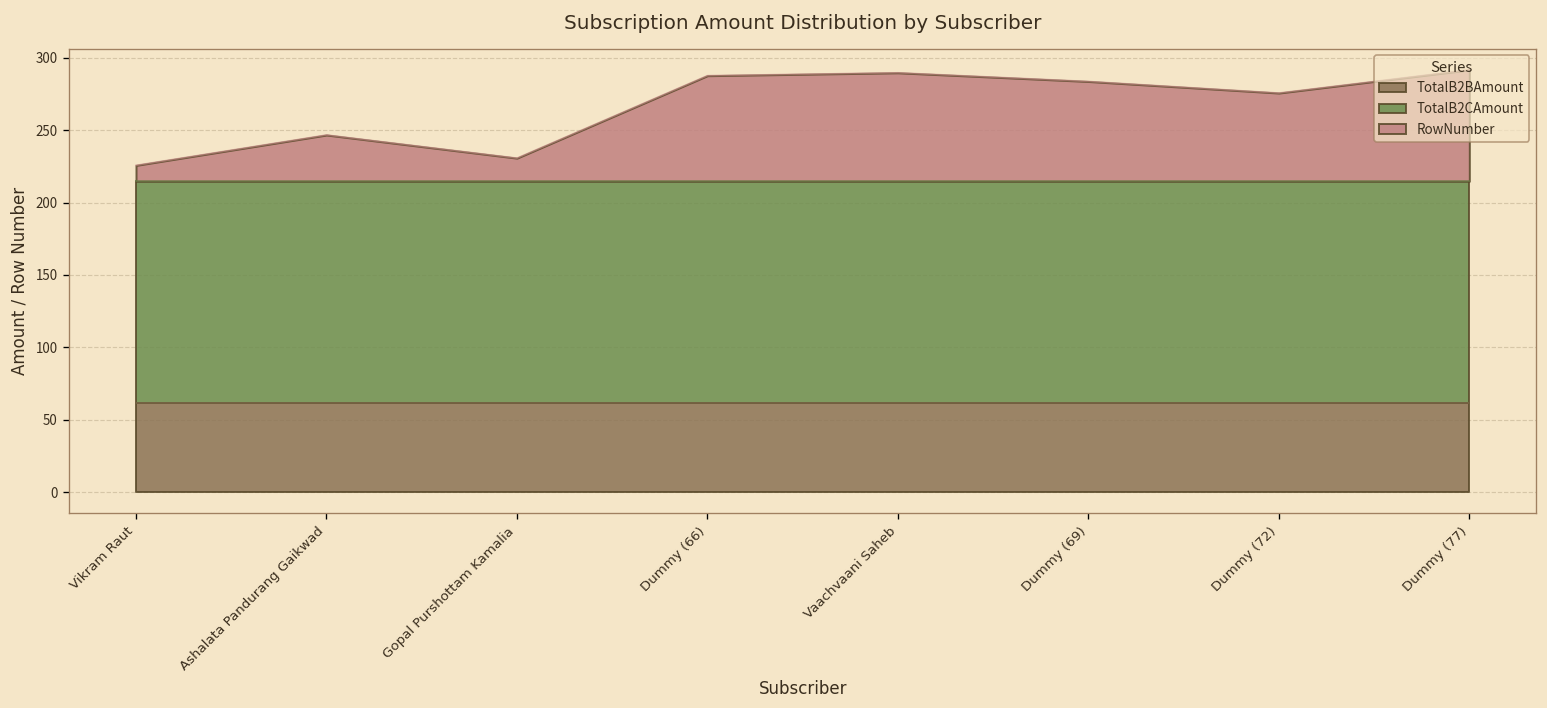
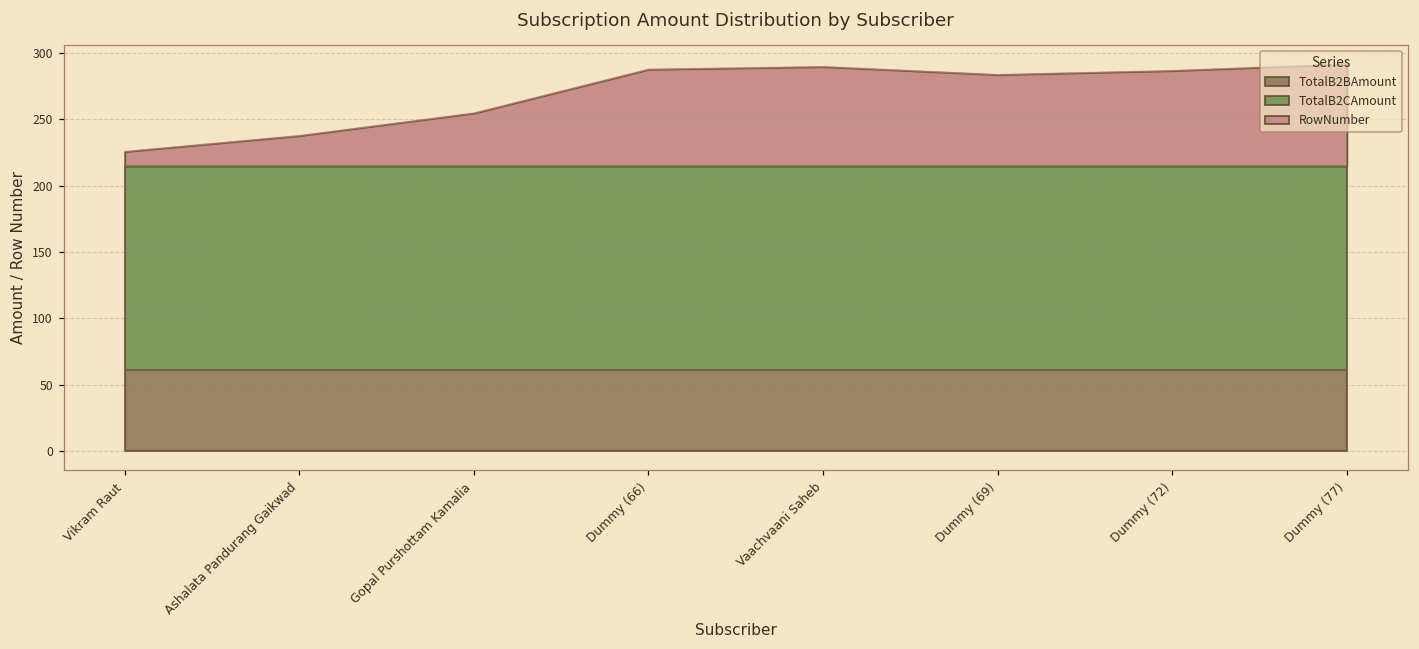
RowNumber, Ashalata Pandurang Gaikwad: 247 -> 238
RowNumber, Gopal Purshottam Kamalia: 231 -> 255
RowNumber, Dummy (72): 276 -> 287
